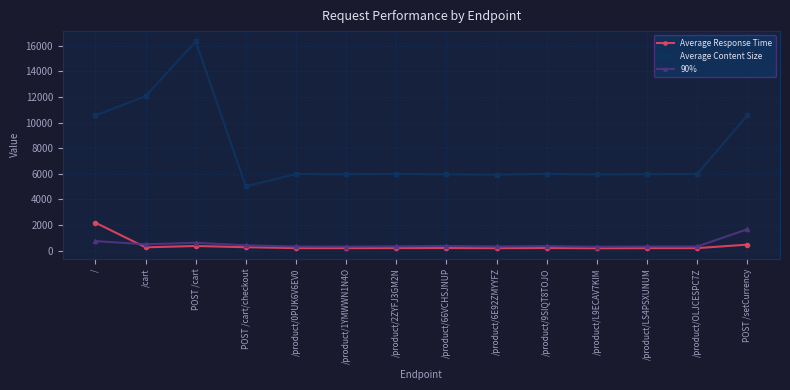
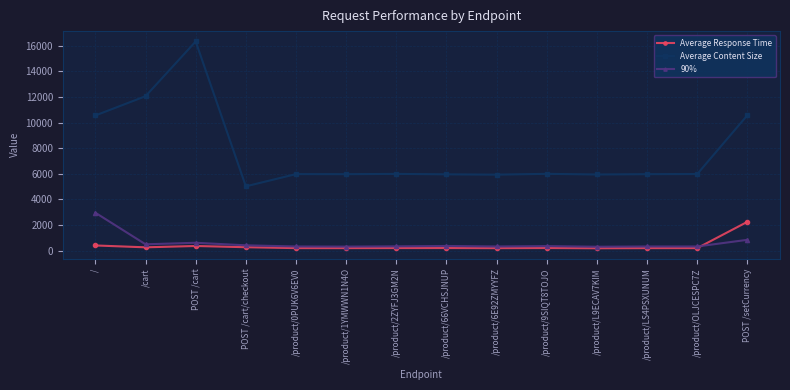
Average Response Time, /: 2200 -> 400
90%, /: 700 -> 3000
Average Response Time, POST /setCurrency: 500 -> 2200
90%, POST /setCurrency: 1700 -> 800
